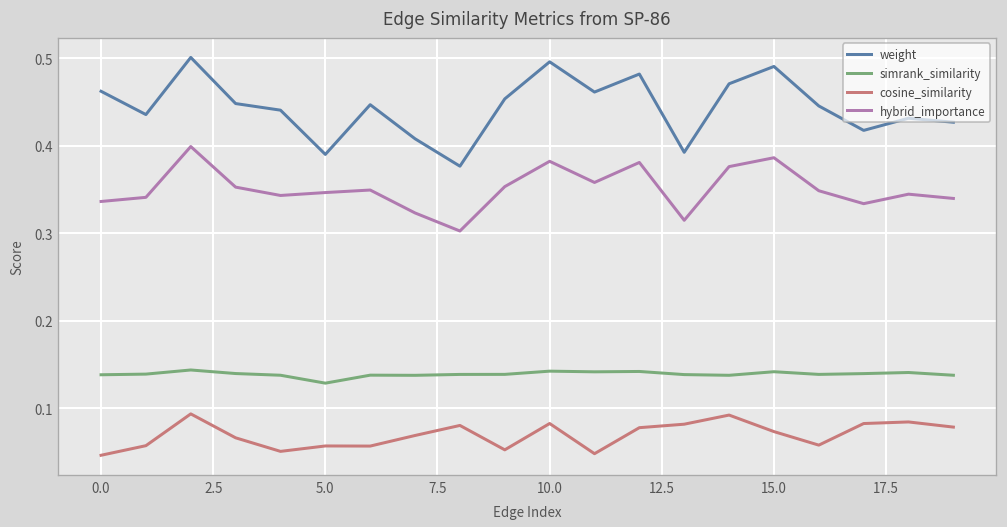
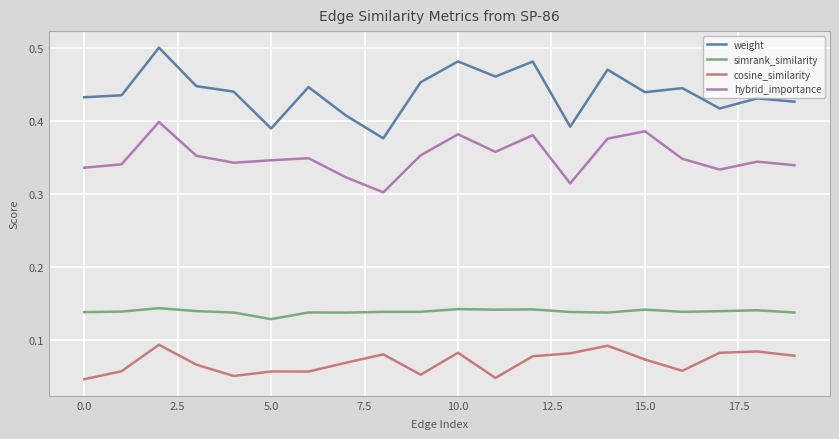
weight, 0.0: 0.46 -> 0.43
weight, 10.0: 0.50 -> 0.48
weight, 15.0: 0.49 -> 0.44
